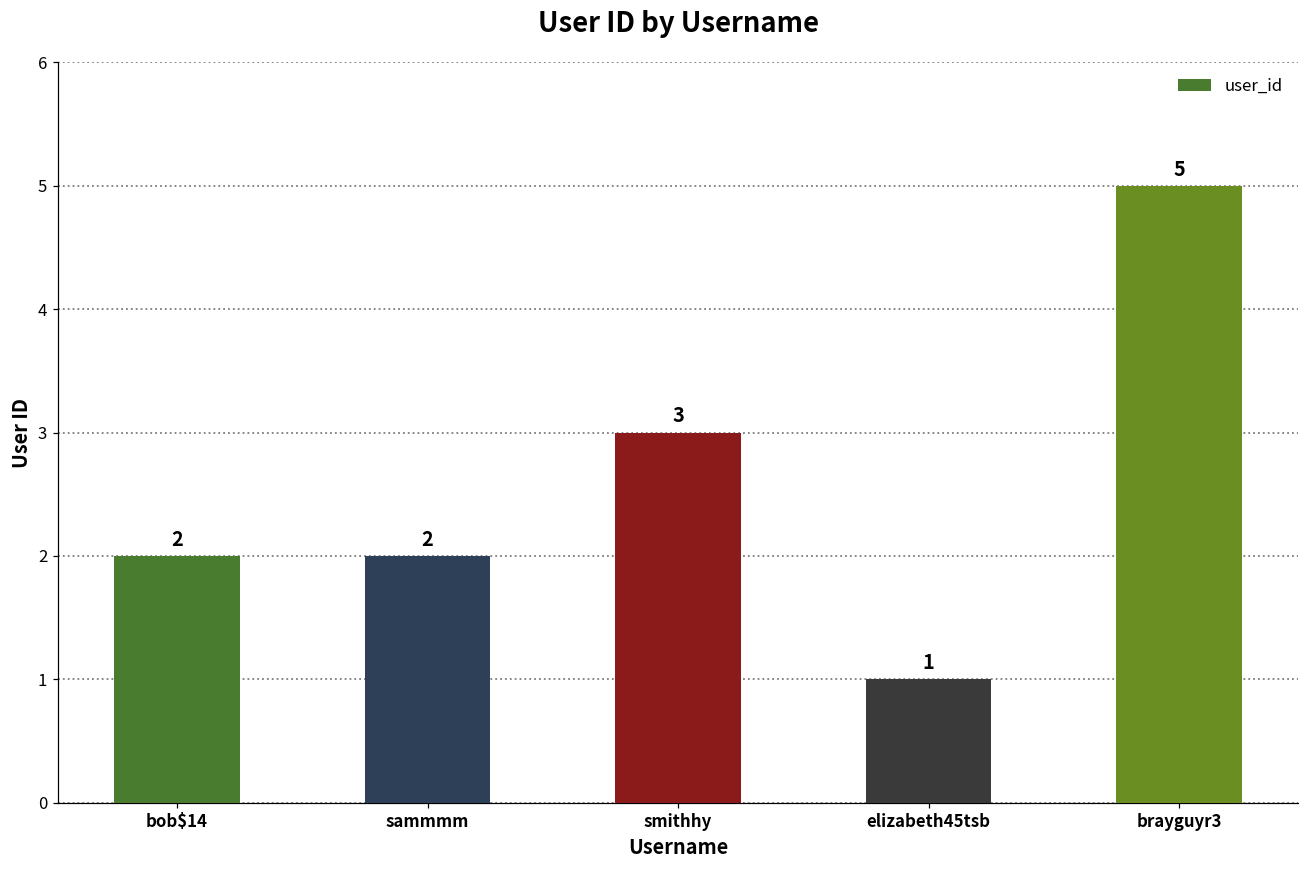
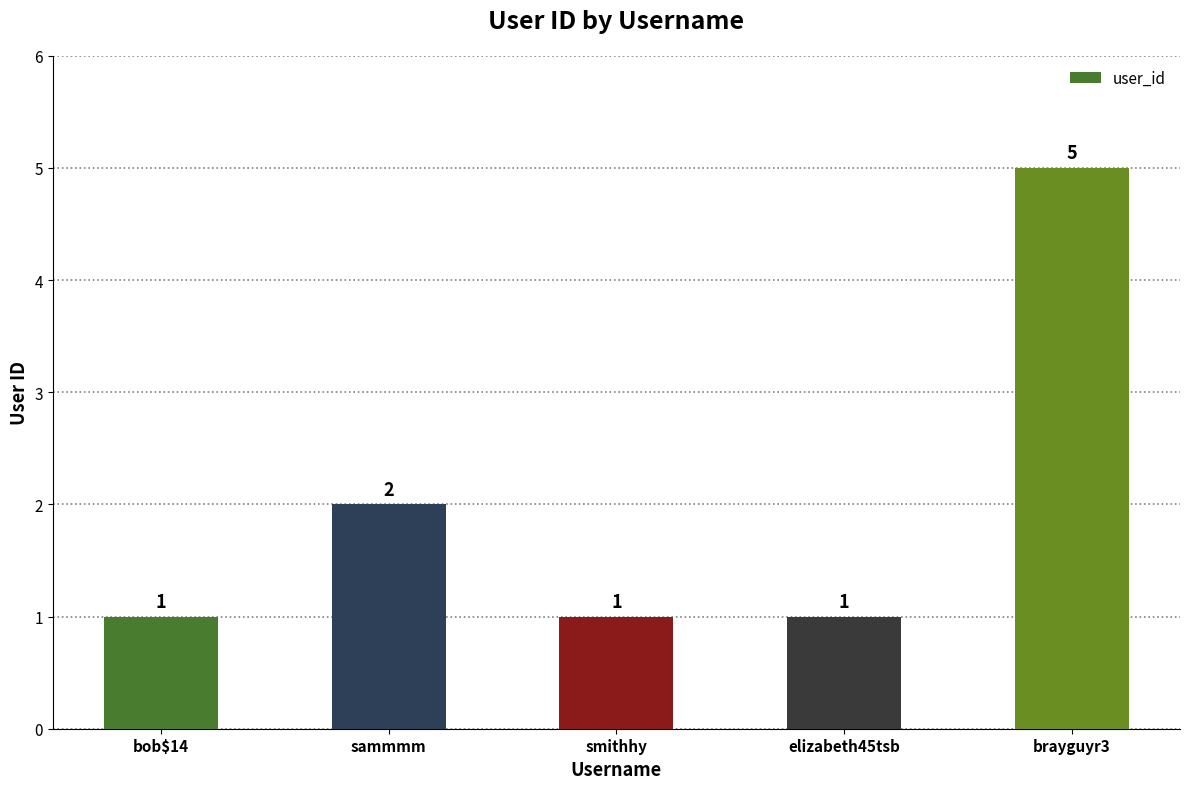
bob$14: 2 -> 1
smithhy: 3 -> 1
